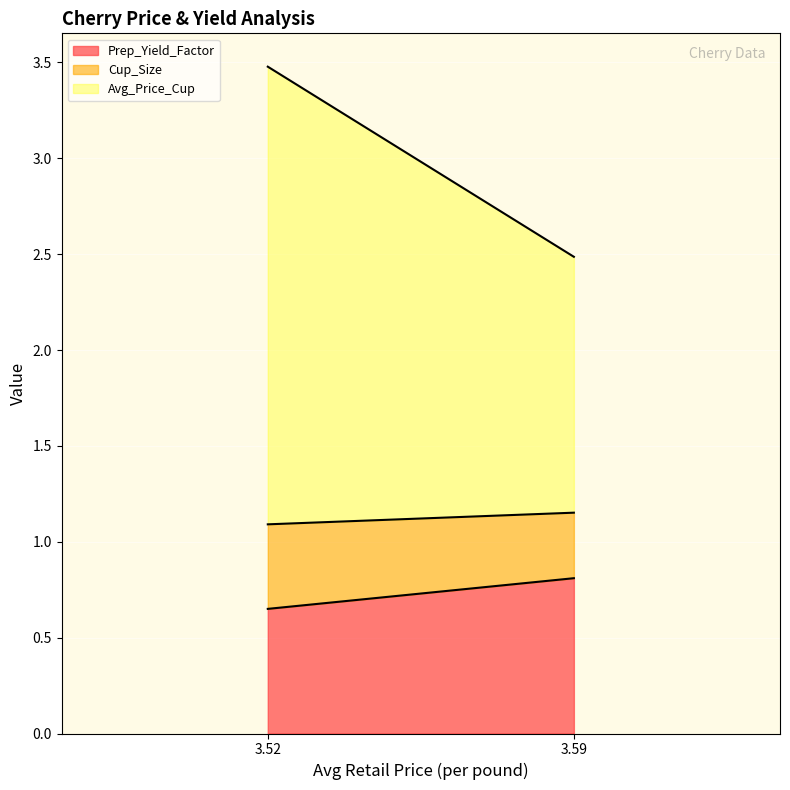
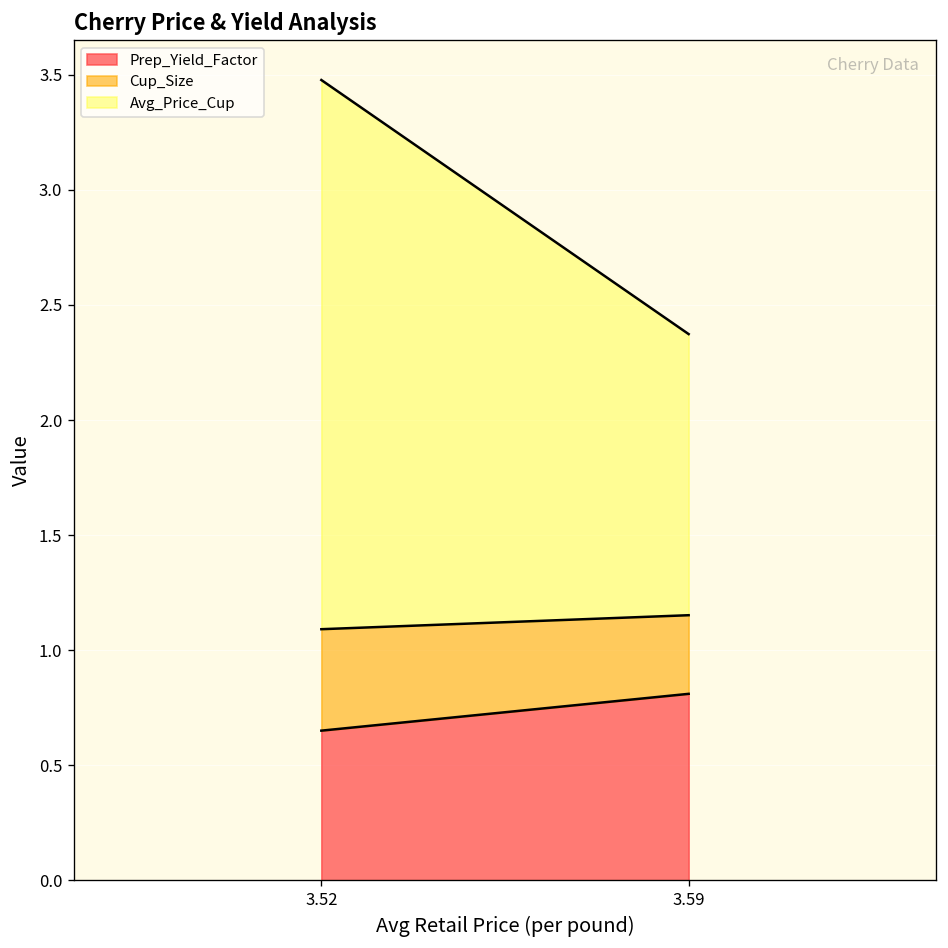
Avg_Price_Cup, 3.59: 1.33 -> 1.22
